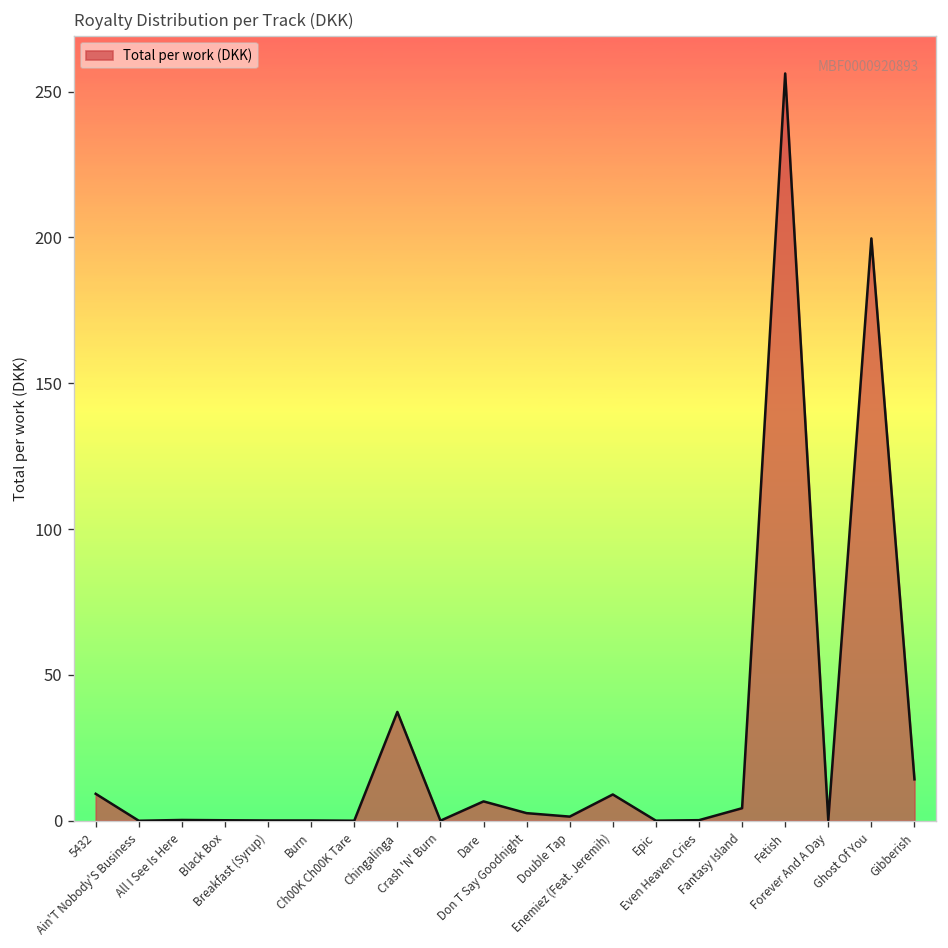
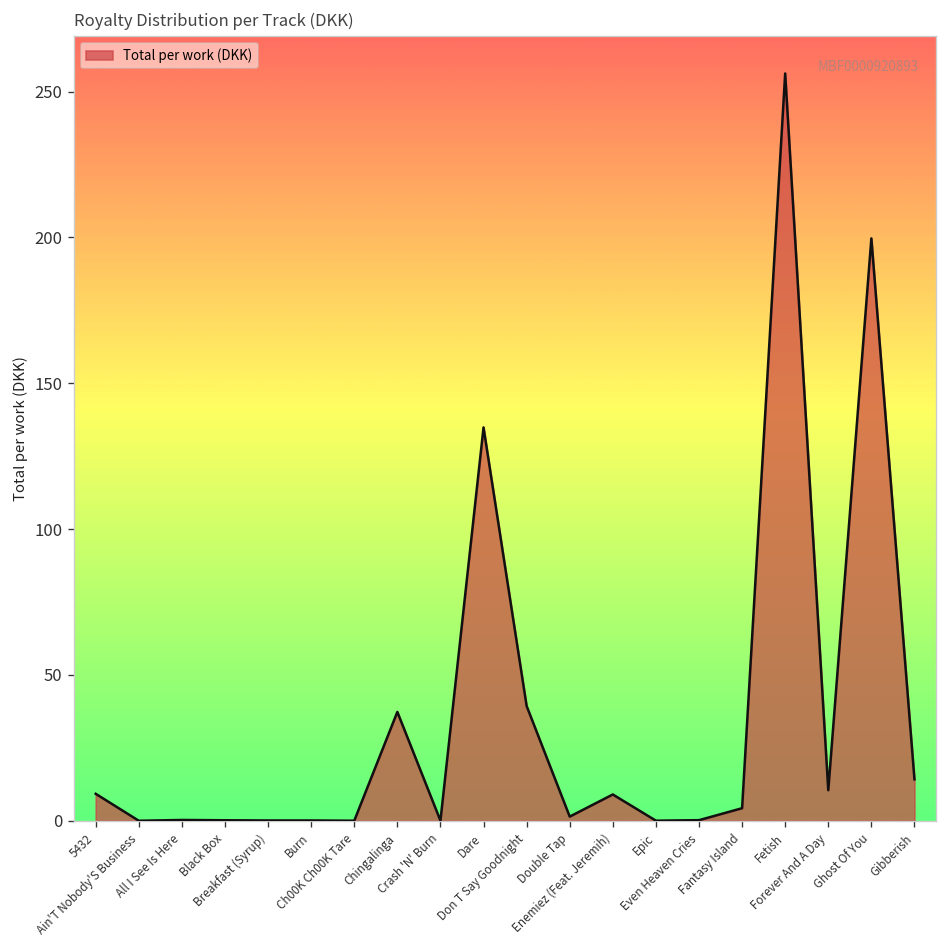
Dare: 7 -> 135
Don T Say Goodnight: 3 -> 39
Forever And A Day: 0 -> 10
